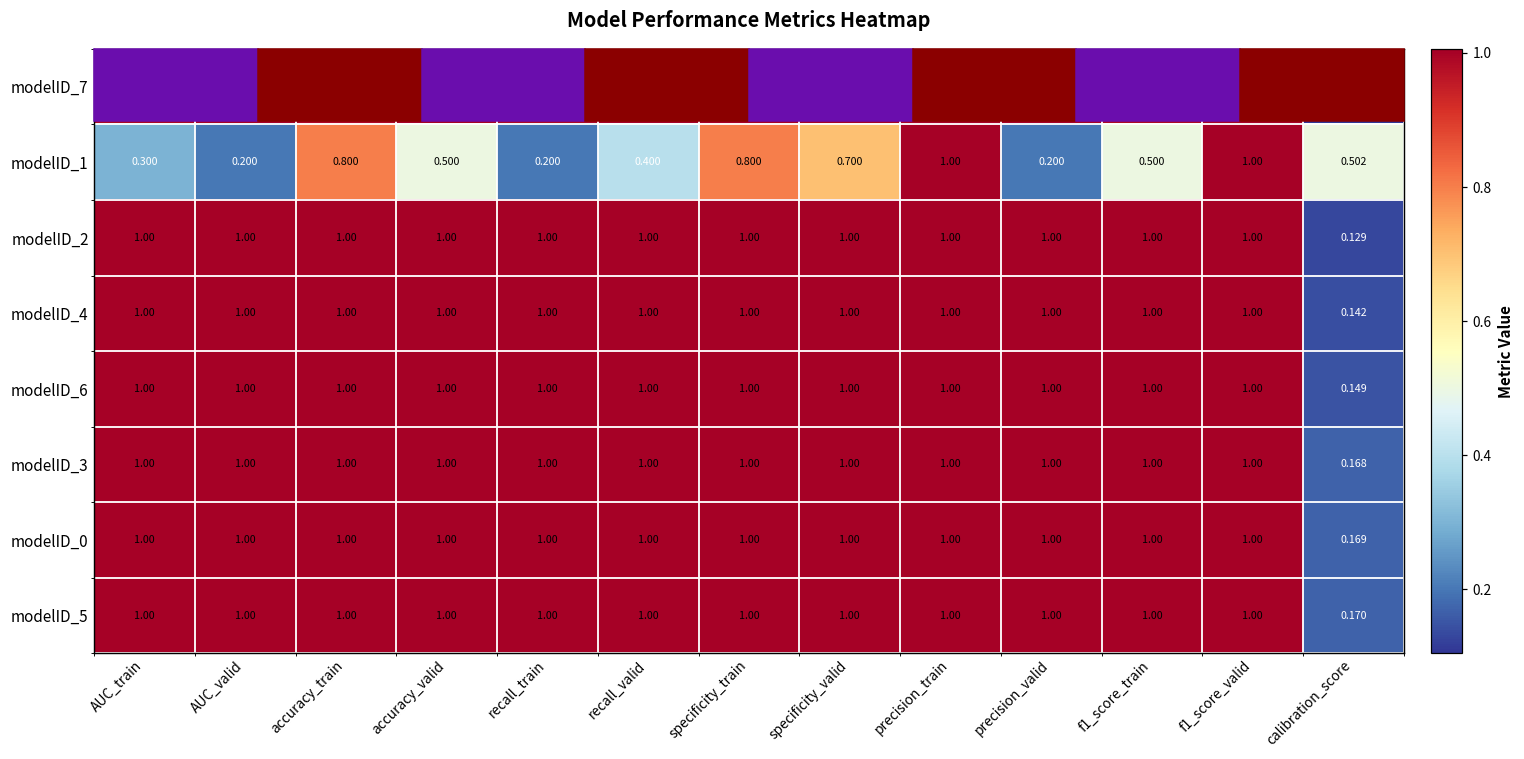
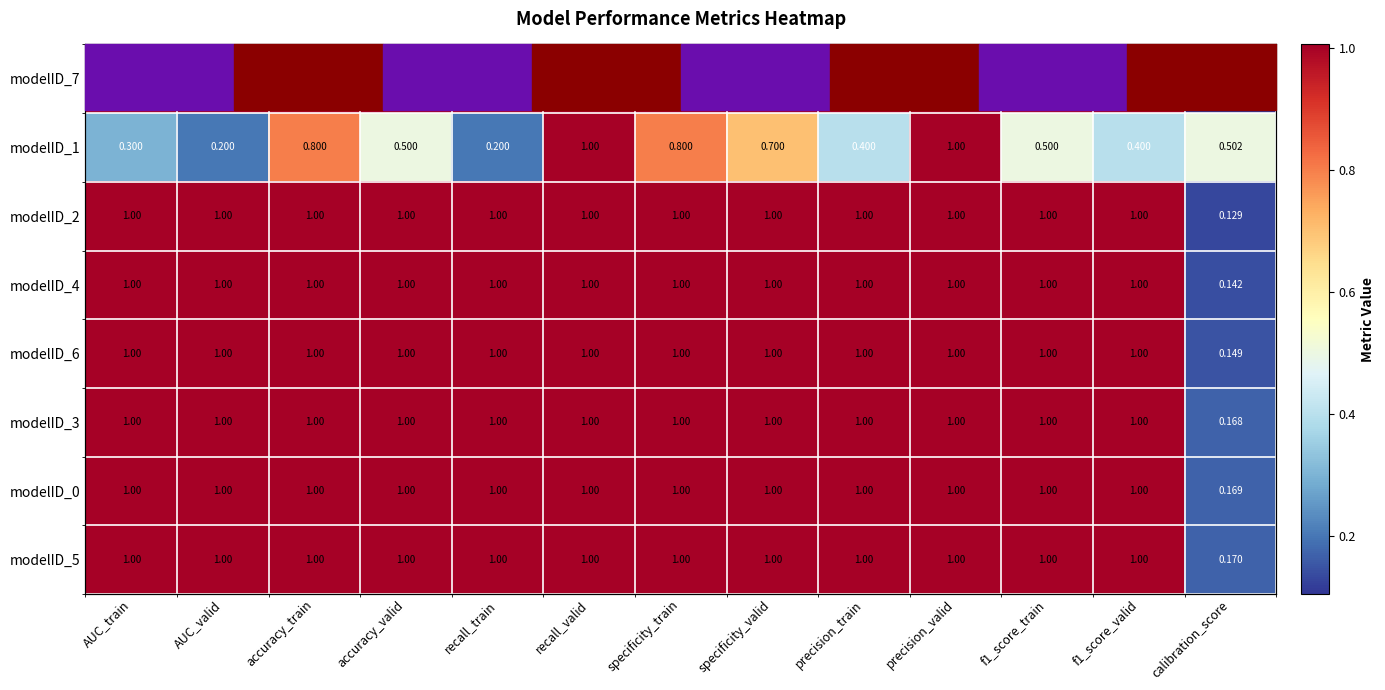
modelID_1, recall_valid: 0.400 -> 1.00
modelID_1, precision_train: 1.00 -> 0.400
modelID_1, precision_valid: 0.200 -> 1.00
modelID_1, f1_score_valid: 1.00 -> 0.400
